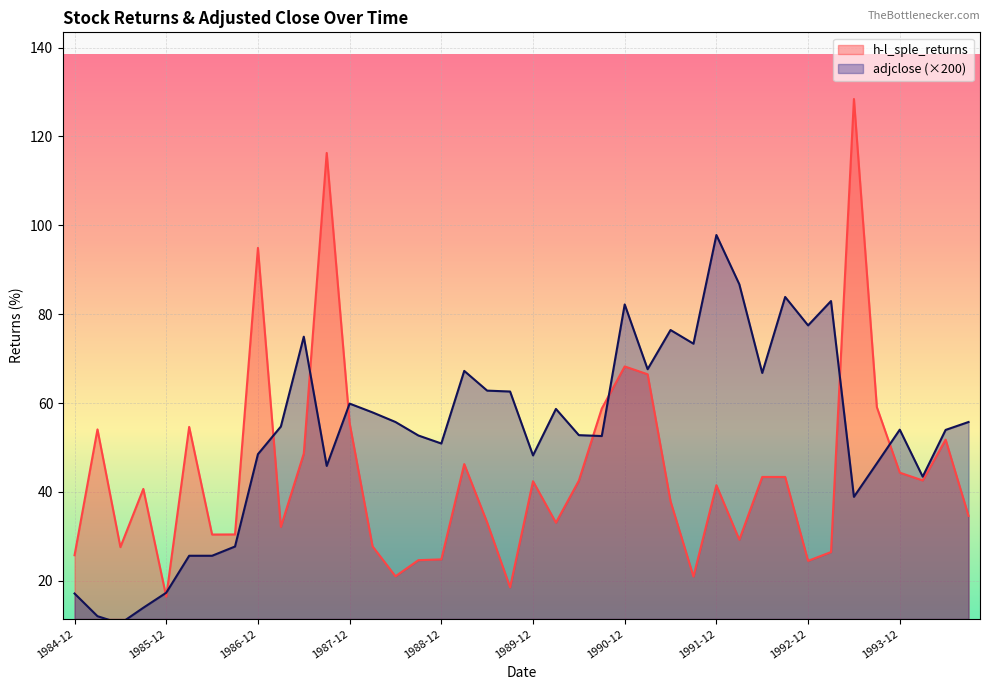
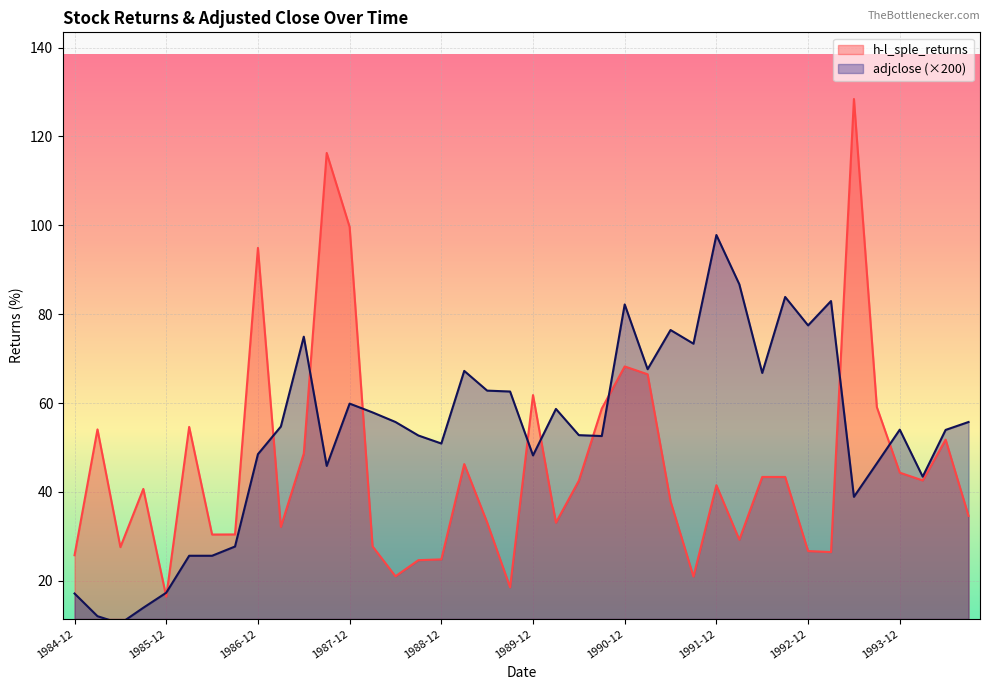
h-l_sple_returns, 1987-12: 55 -> 100
h-l_sple_returns, 1989-12: 42 -> 62
h-l_sple_returns, 1992-12: 24 -> 27
